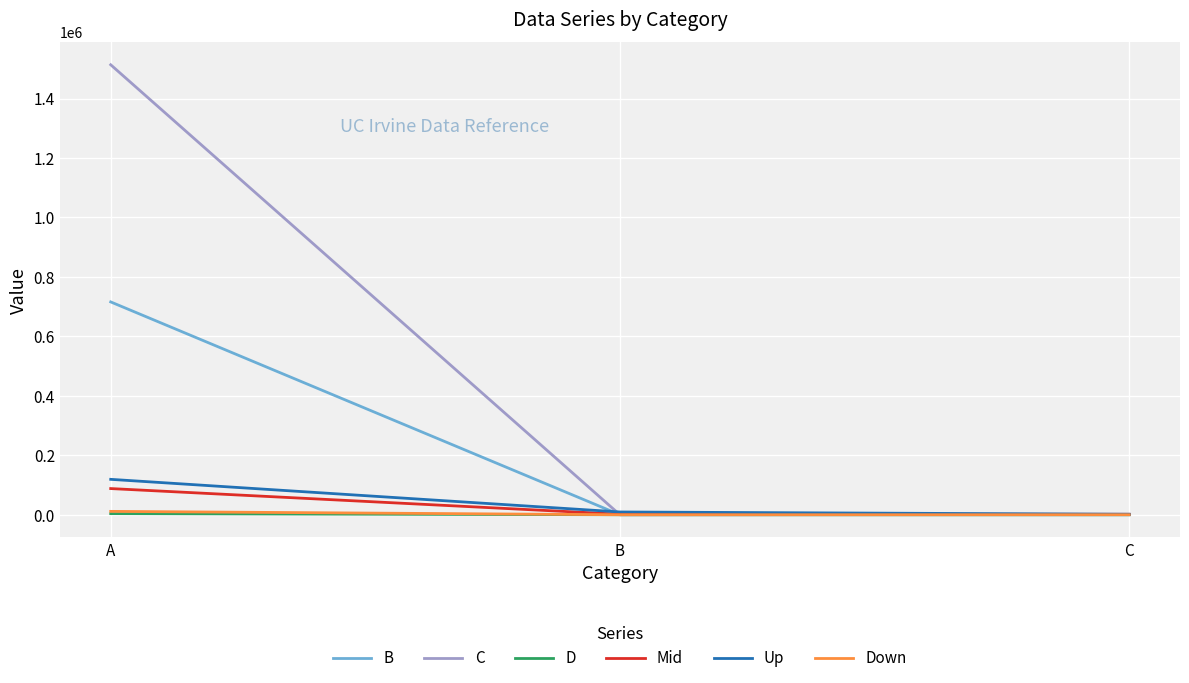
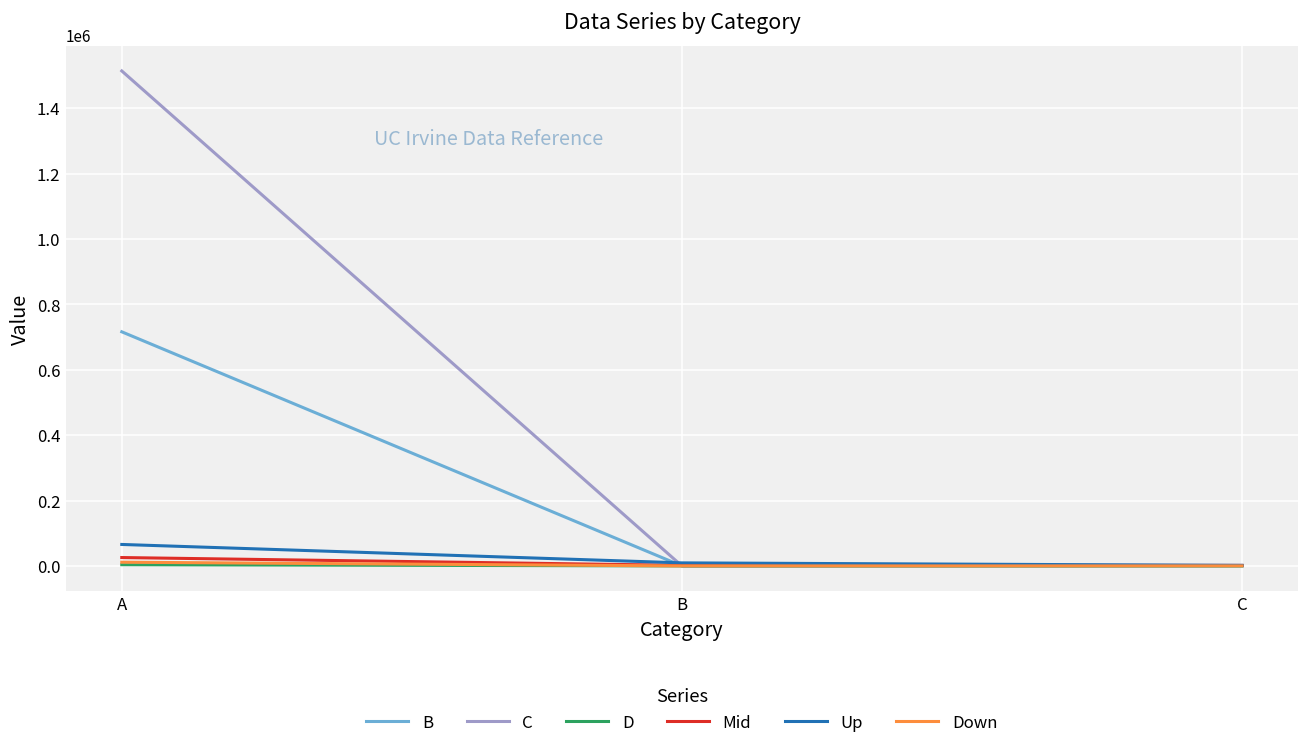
Mid, A: 90000 -> 30000
Up, A: 120000 -> 70000
